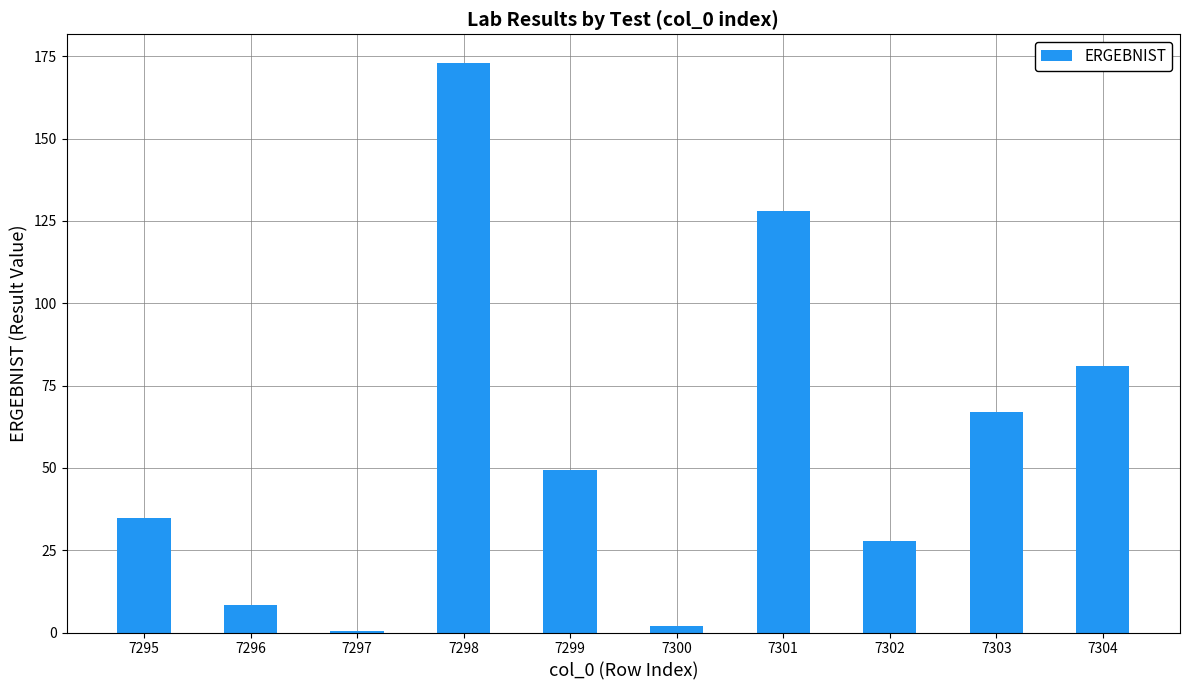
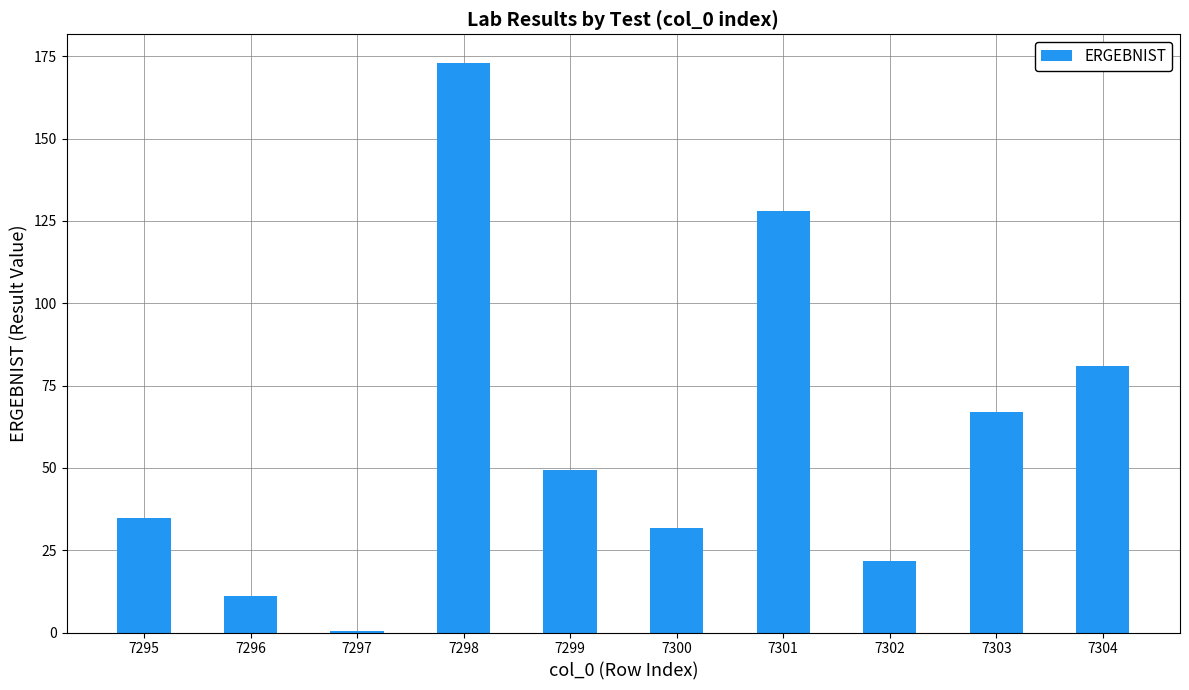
7296: 8 -> 11
7300: 2 -> 32
7302: 28 -> 22
